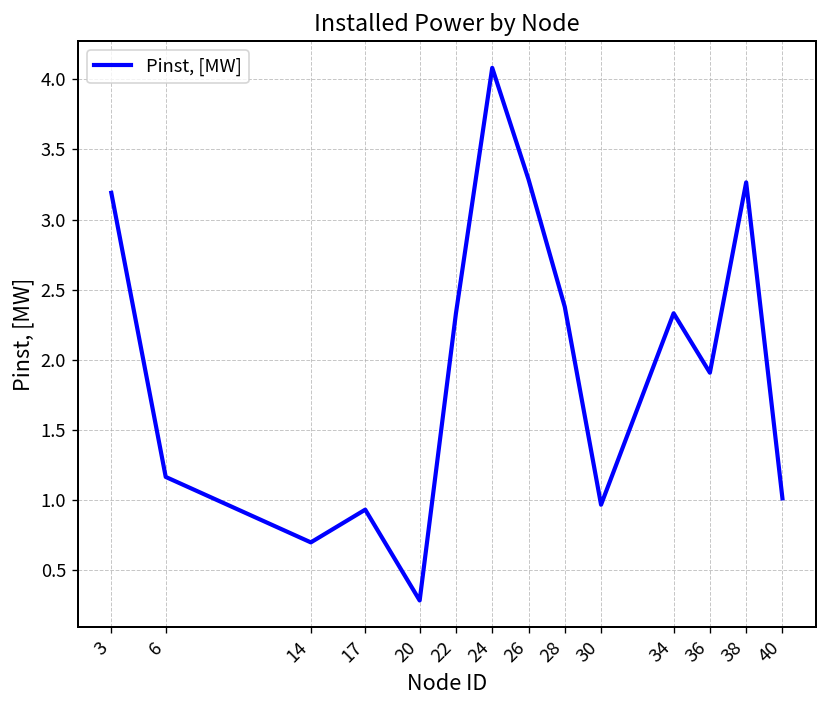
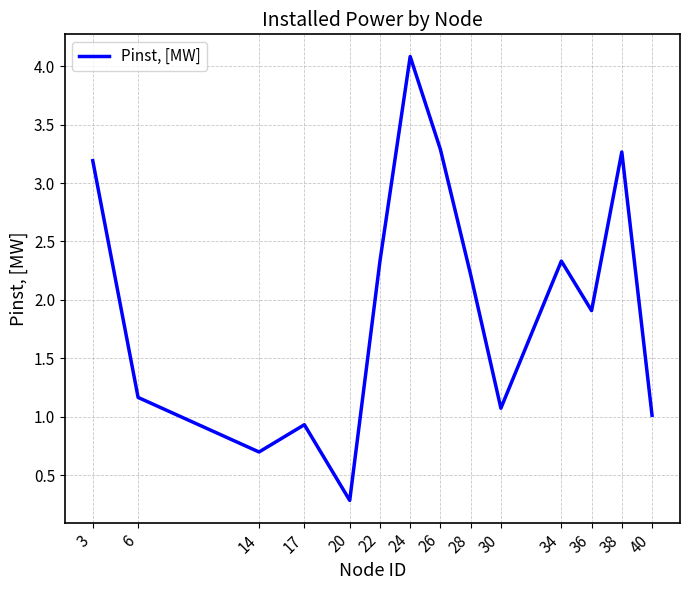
28: 2.38 -> 2.22
30: 0.97 -> 1.07
